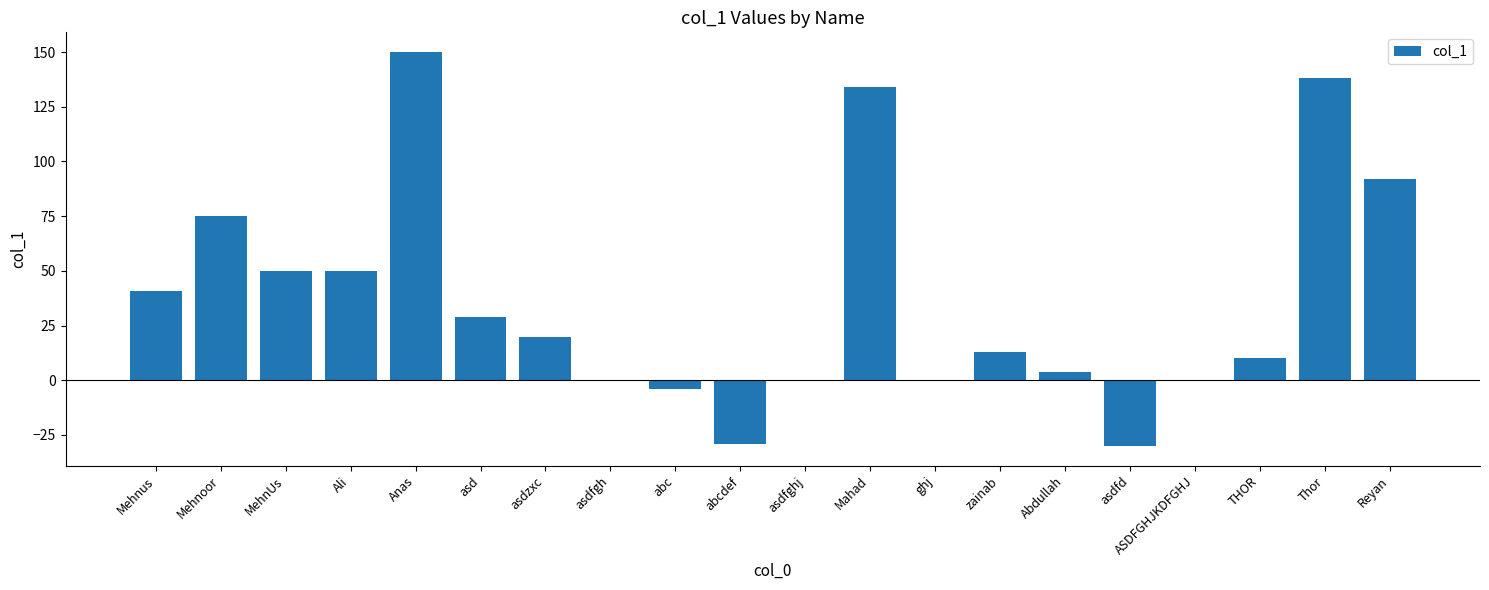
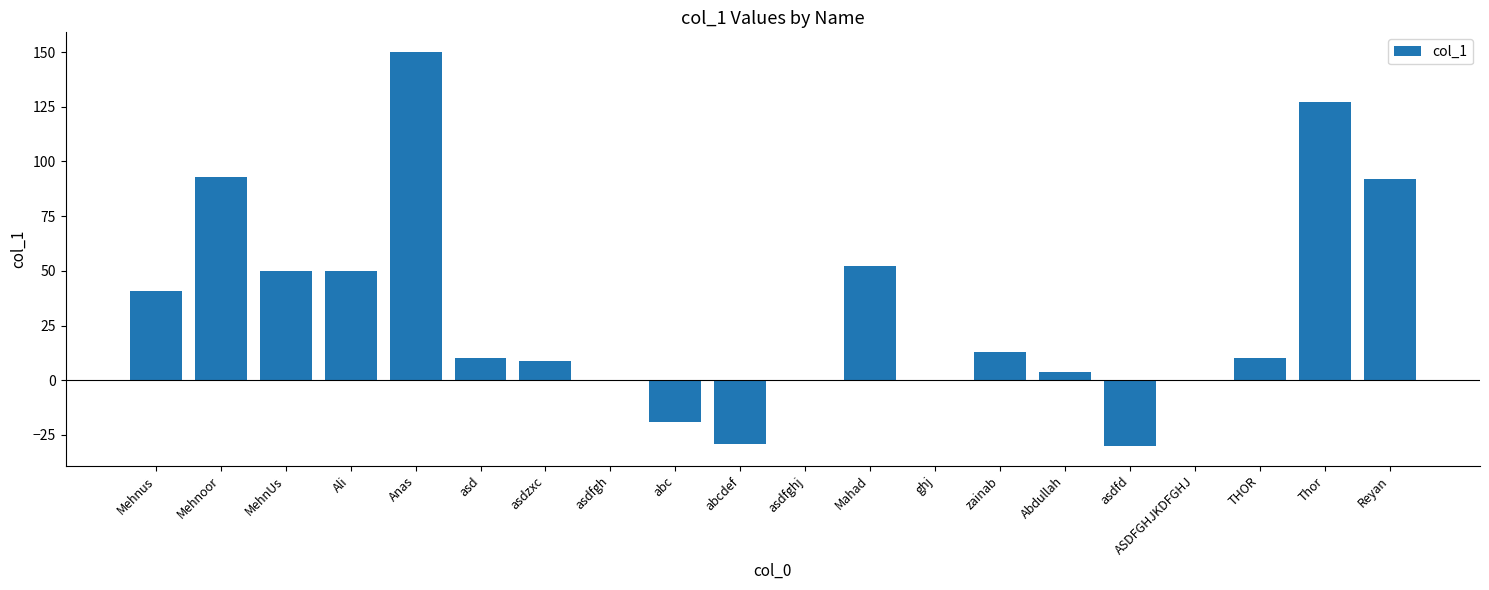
Mehnoor: 75 -> 93
asd: 29 -> 10
asdzxc: 20 -> 9
abc: -4 -> -19
Mahad: 134 -> 52
Thor: 138 -> 127
